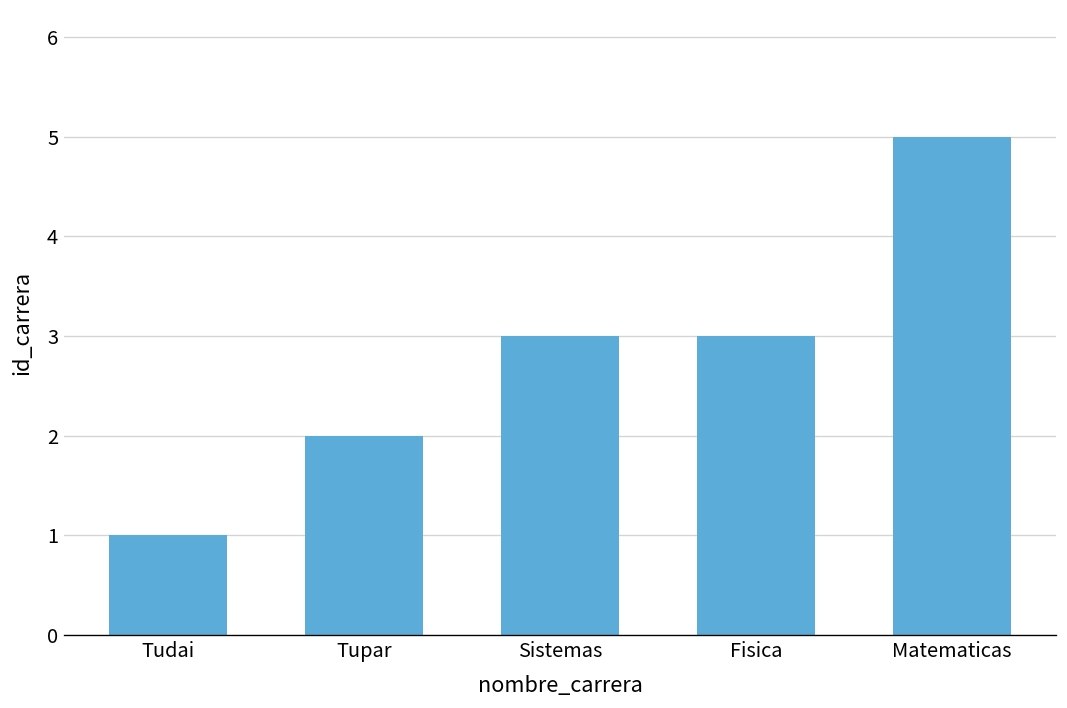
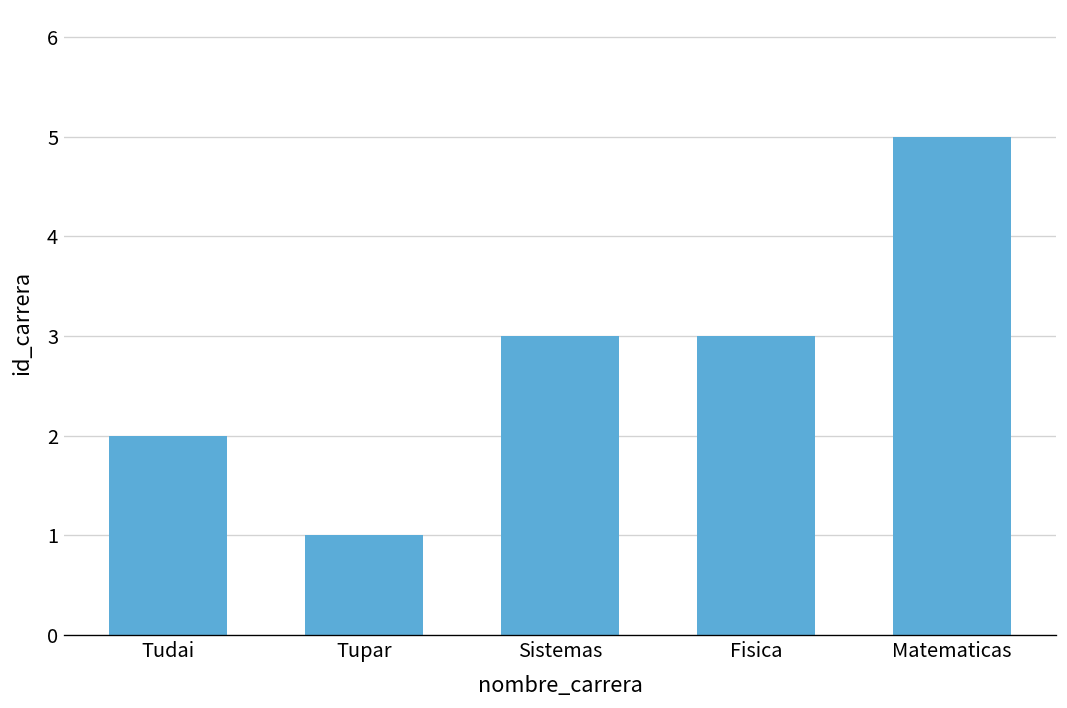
Tudai: 1 -> 2
Tupar: 2 -> 1
